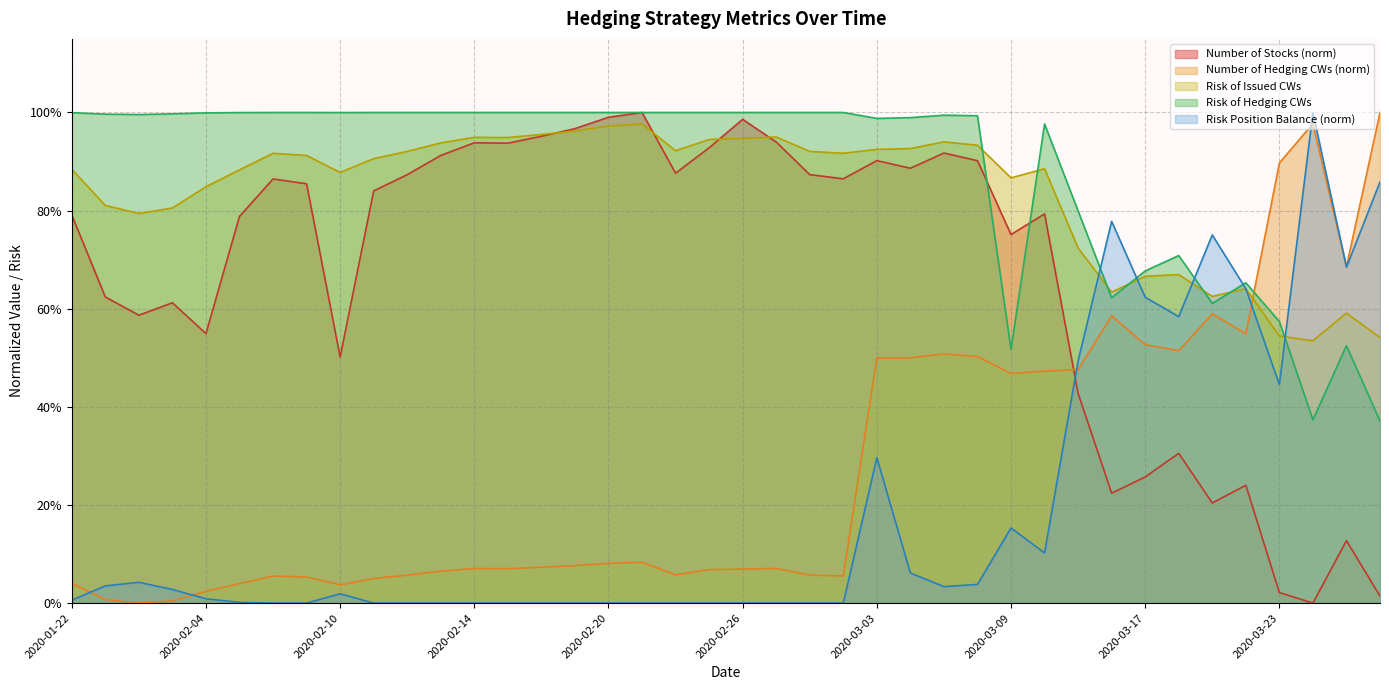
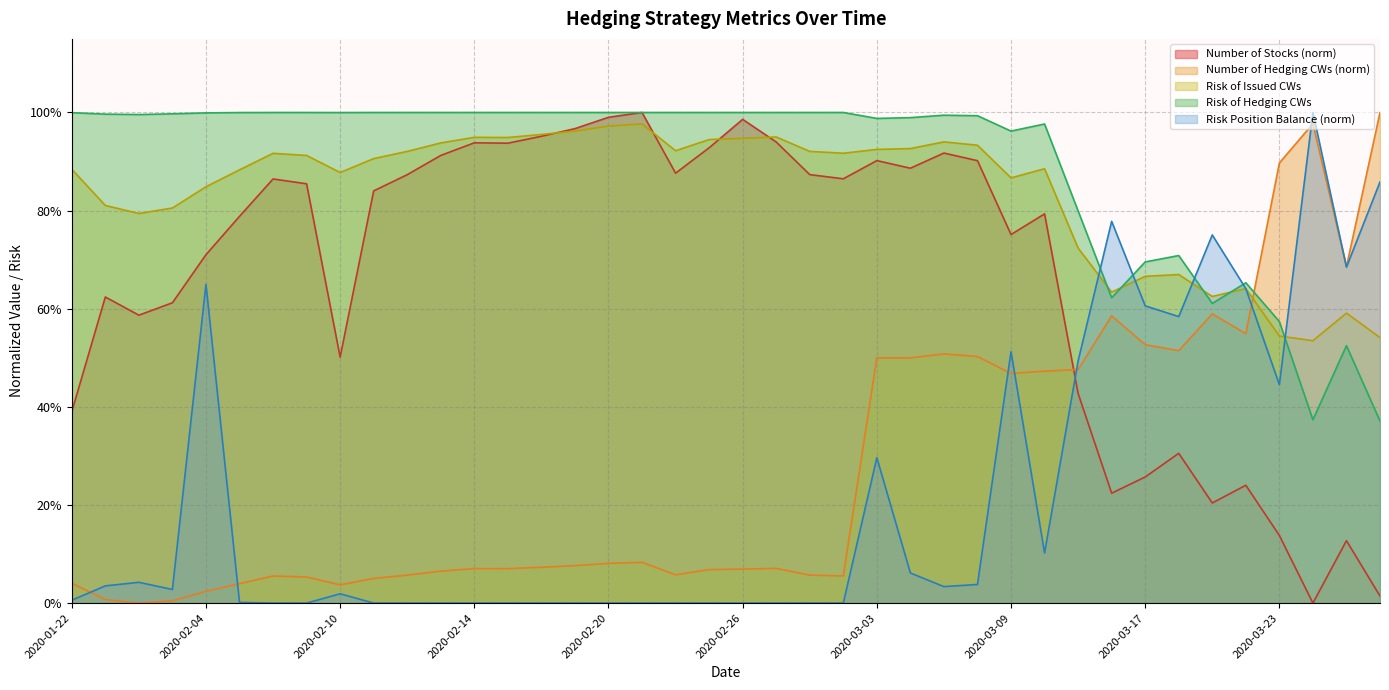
Number of Stocks (norm), 2020-01-22: 79% -> 39%
Number of Stocks (norm), 2020-02-04: 55% -> 71%
Risk Position Balance (norm), 2020-02-04: 1% -> 65%
Risk of Hedging CWs, 2020-03-09: 52% -> 96%
Risk Position Balance (norm), 2020-03-09: 15% -> 51%
Risk of Hedging CWs, 2020-03-17: 68% -> 70%
Risk Position Balance (norm), 2020-03-17: 62% -> 61%
Number of Stocks (norm), 2020-03-23: 2% -> 14%
